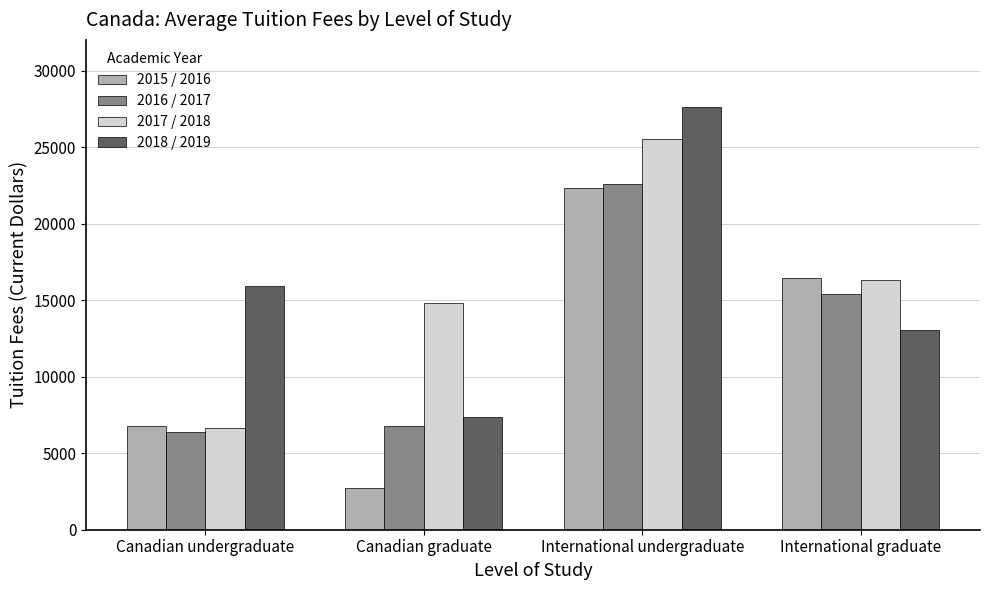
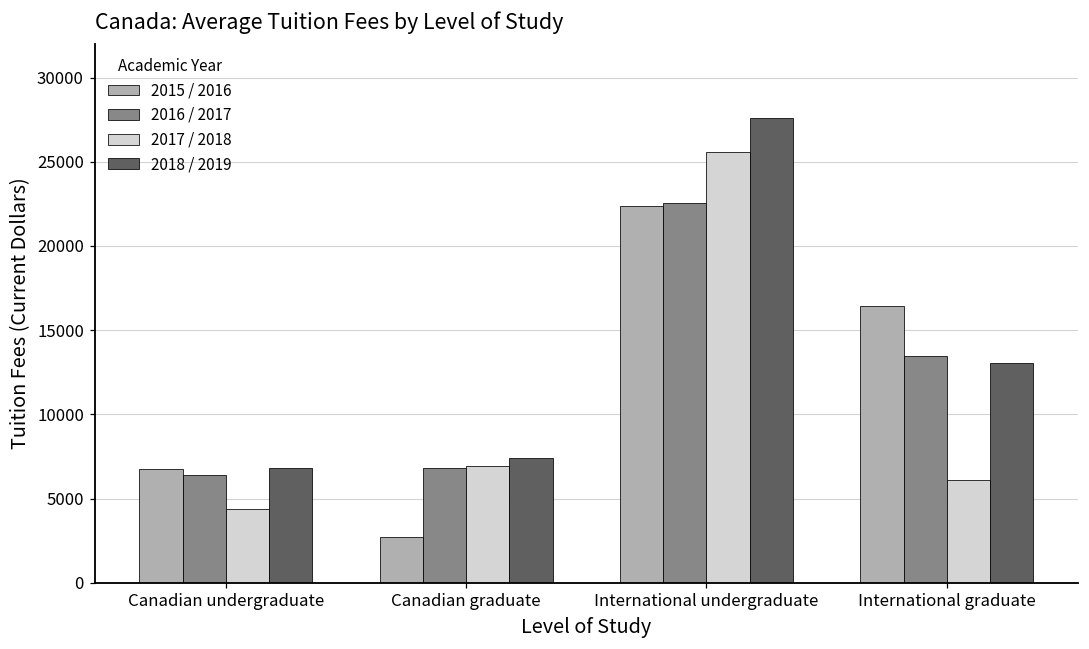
2017 / 2018, Canadian undergraduate: 6600 -> 4300
2018 / 2019, Canadian undergraduate: 16000 -> 6800
2017 / 2018, Canadian graduate: 14800 -> 6900
2016 / 2017, International graduate: 15400 -> 13400
2017 / 2018, International graduate: 16300 -> 6100
